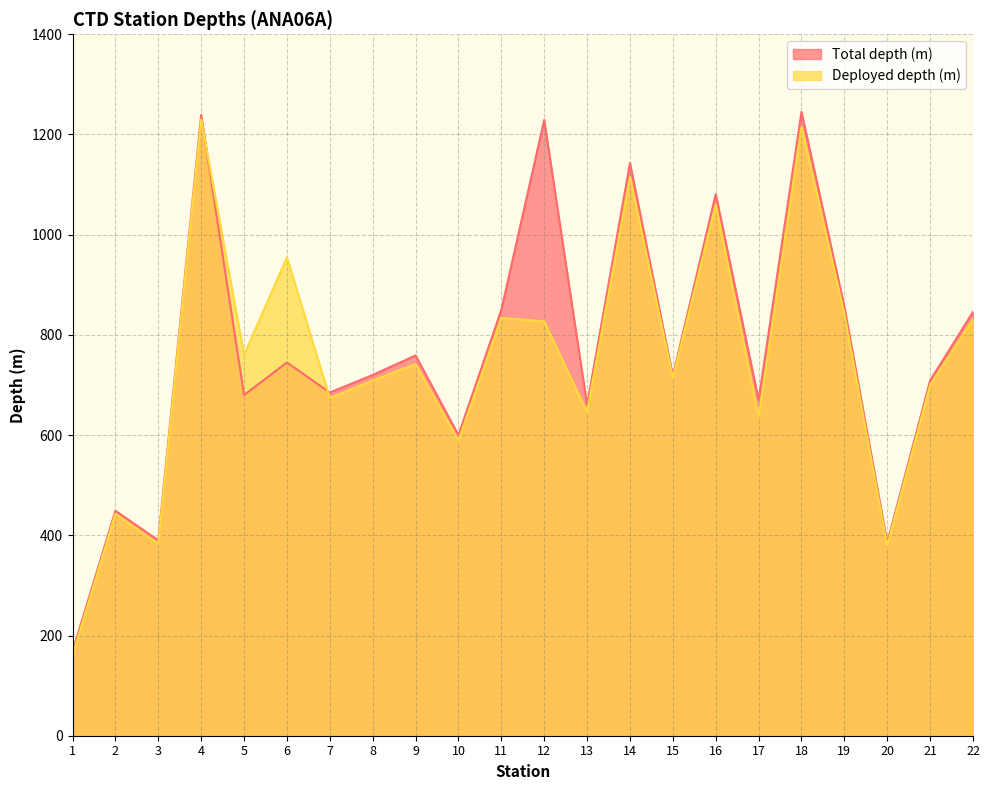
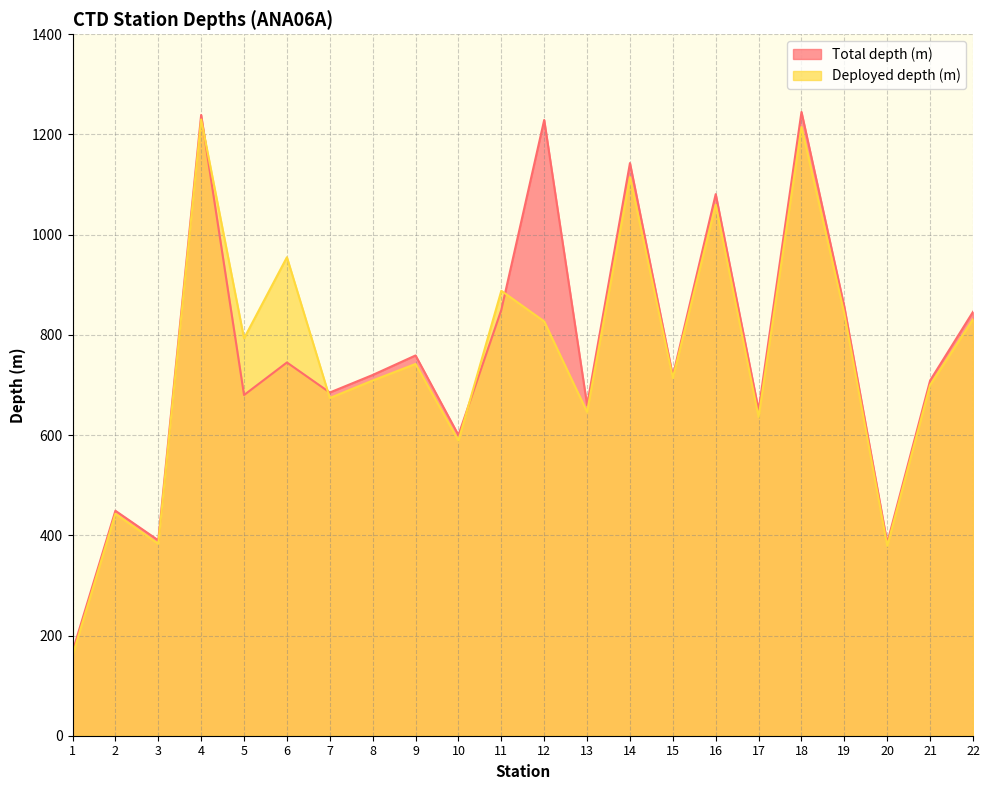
Deployed depth (m), 5: 760 -> 790
Deployed depth (m), 11: 830 -> 890
Total depth (m), 17: 670 -> 650
